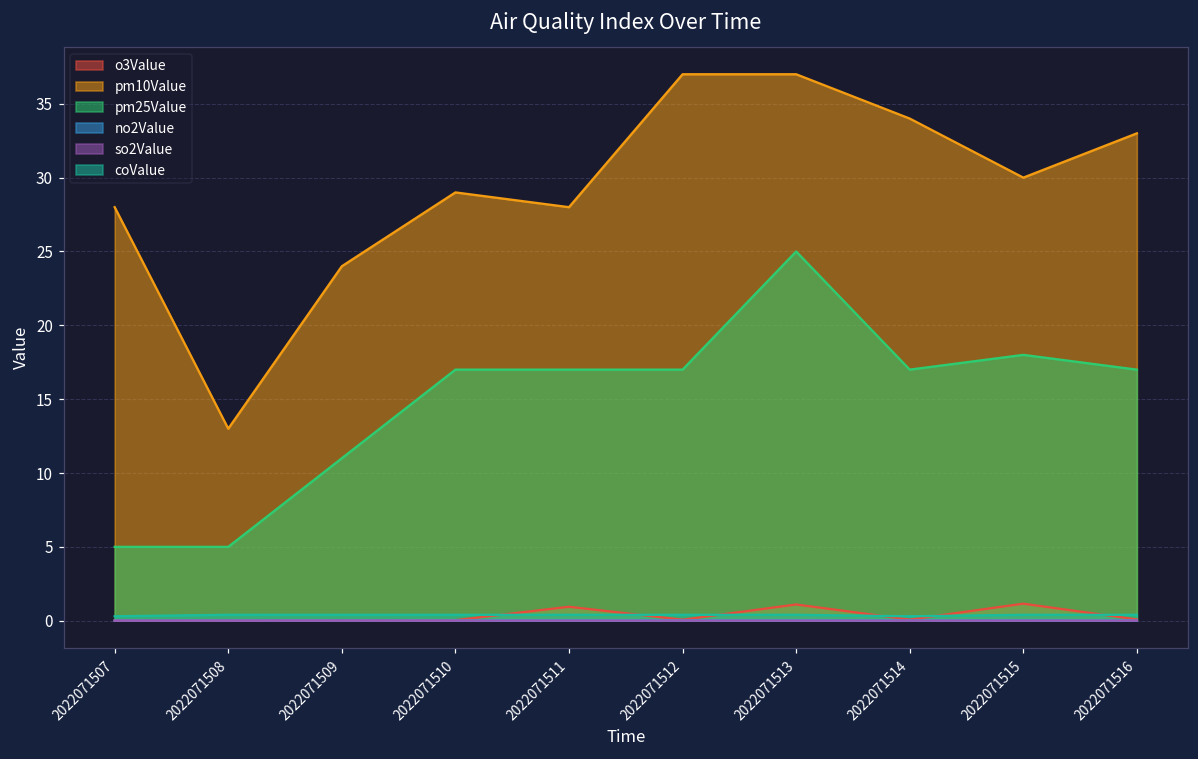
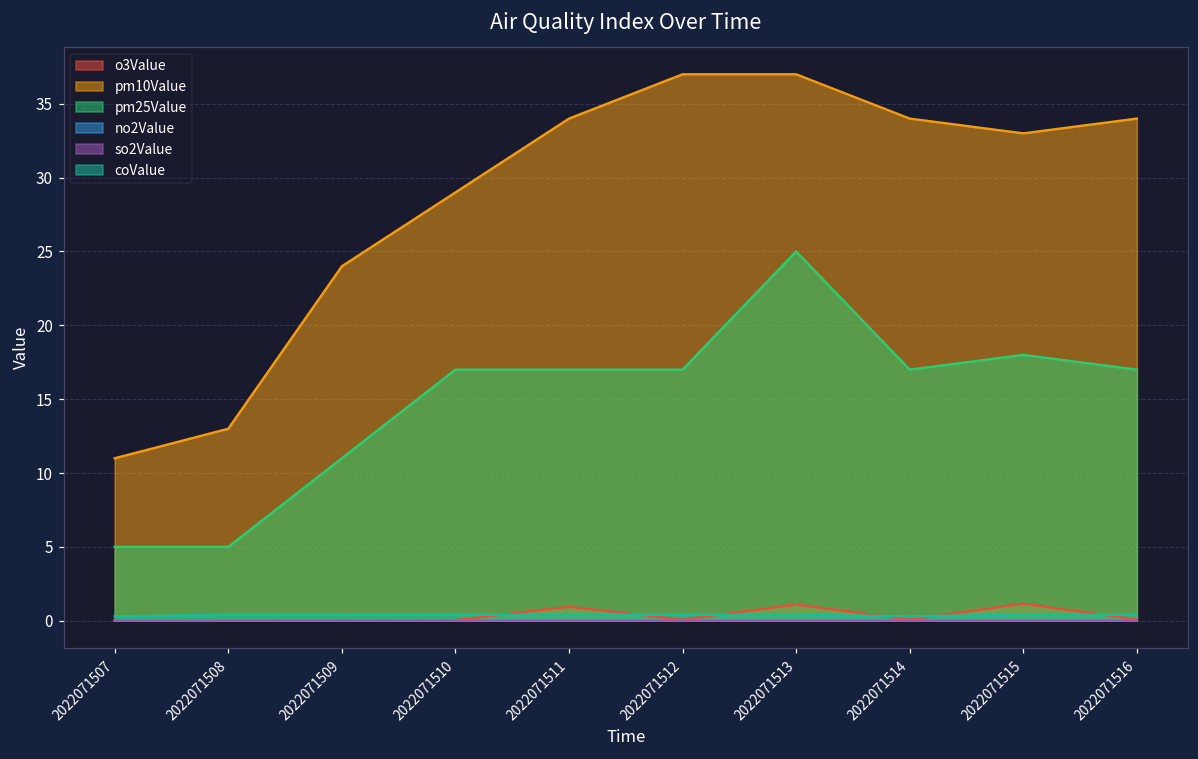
pm10Value, 2022071507: 28 -> 11
pm10Value, 2022071511: 28 -> 34
pm10Value, 2022071515: 30 -> 33
pm10Value, 2022071516: 33 -> 34
